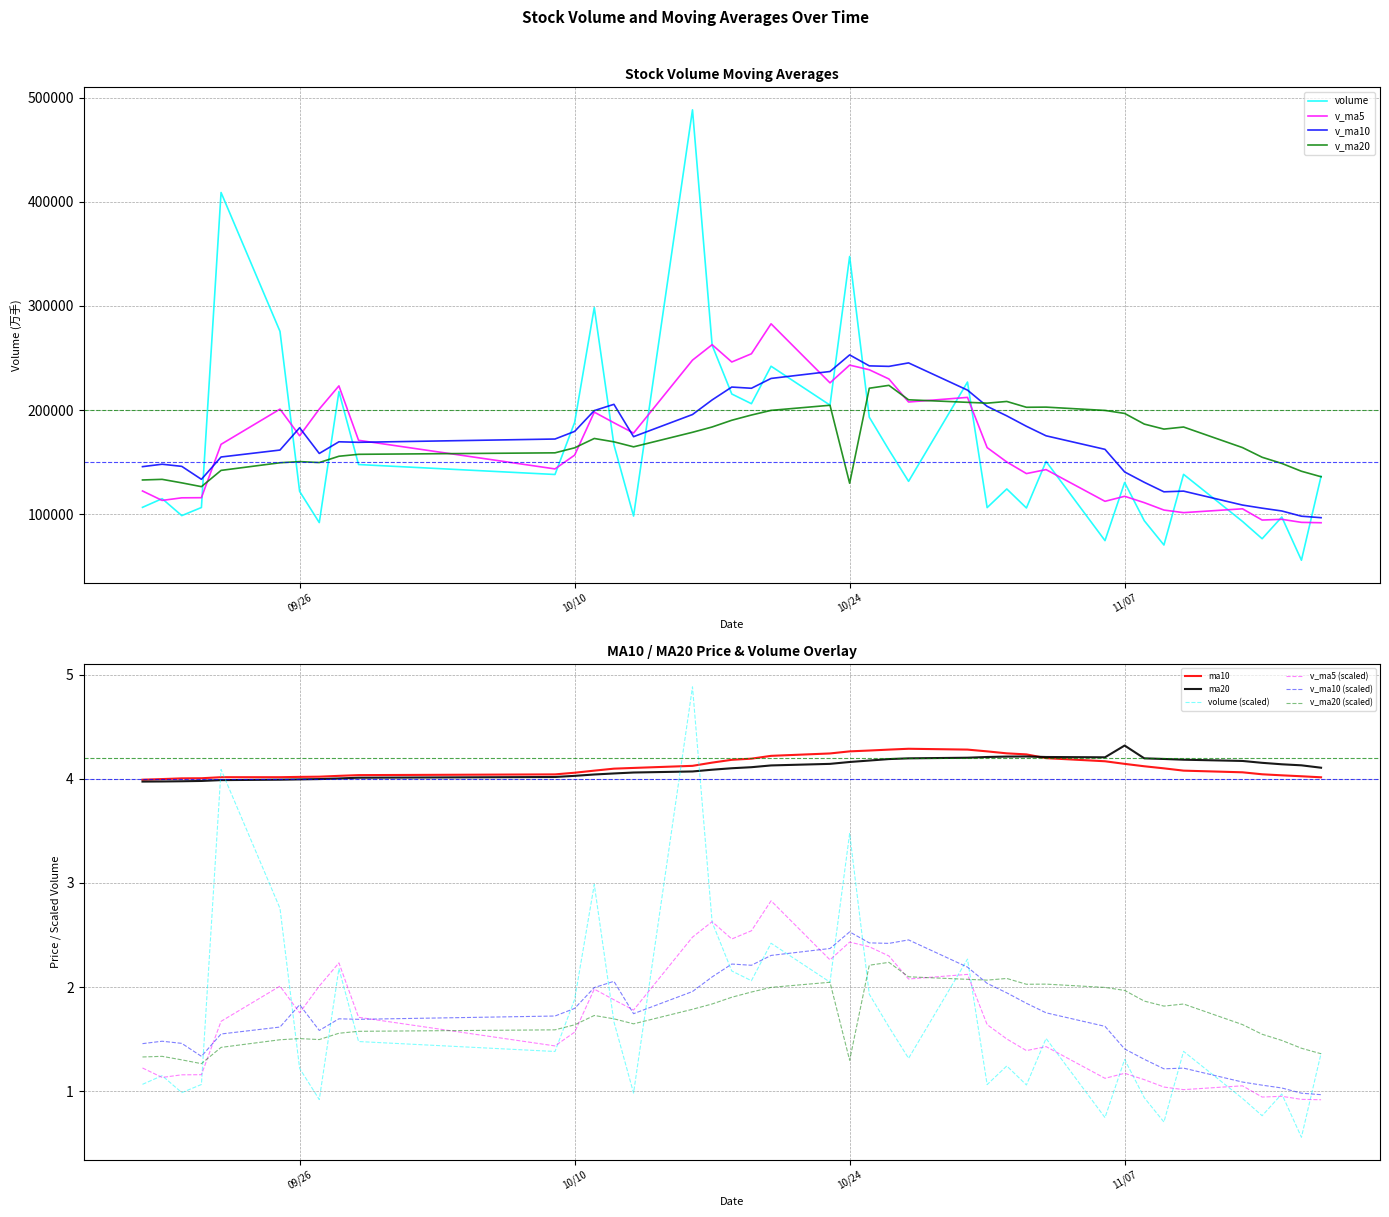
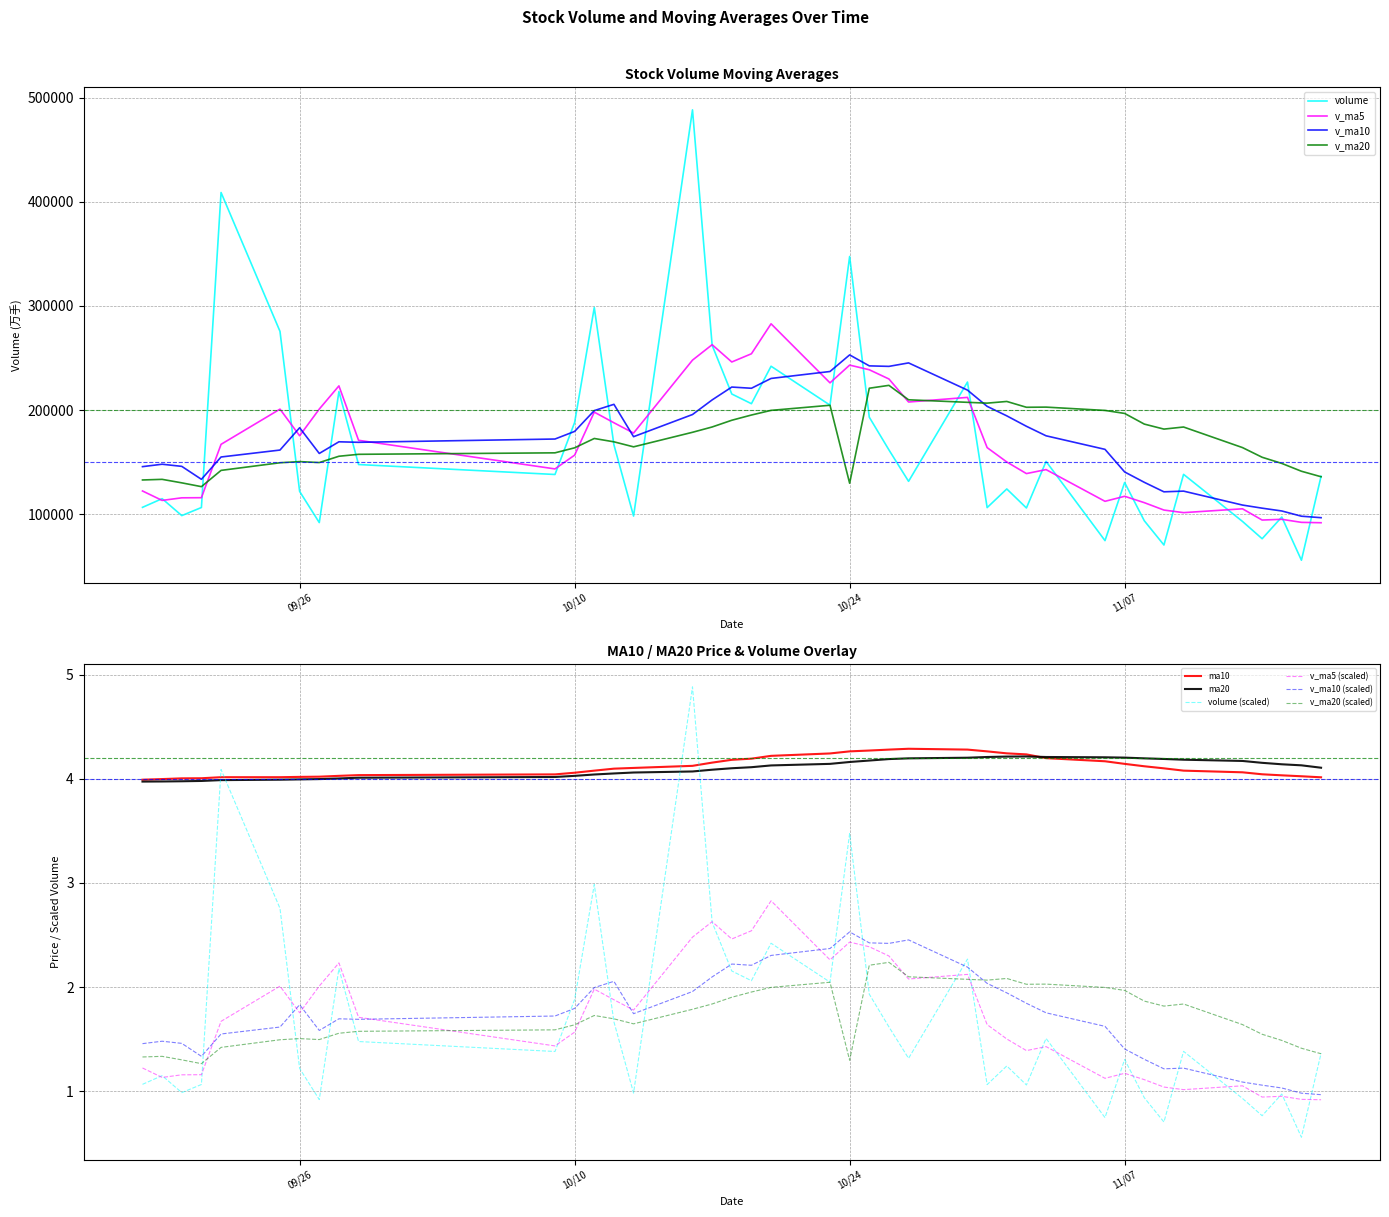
MA10 / MA20 Price & Volume Overlay, ma20, 11/07: 4.32 -> 4.20
